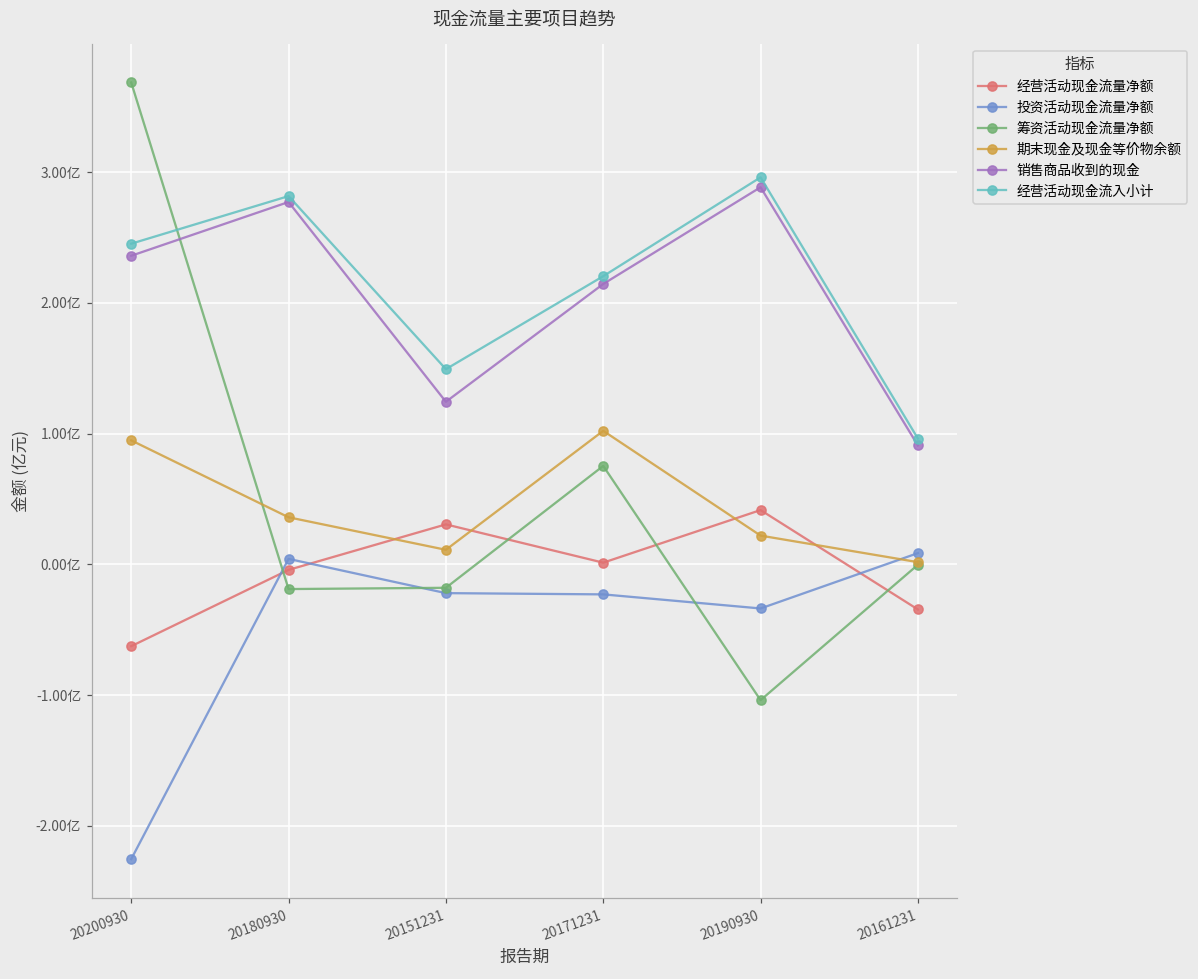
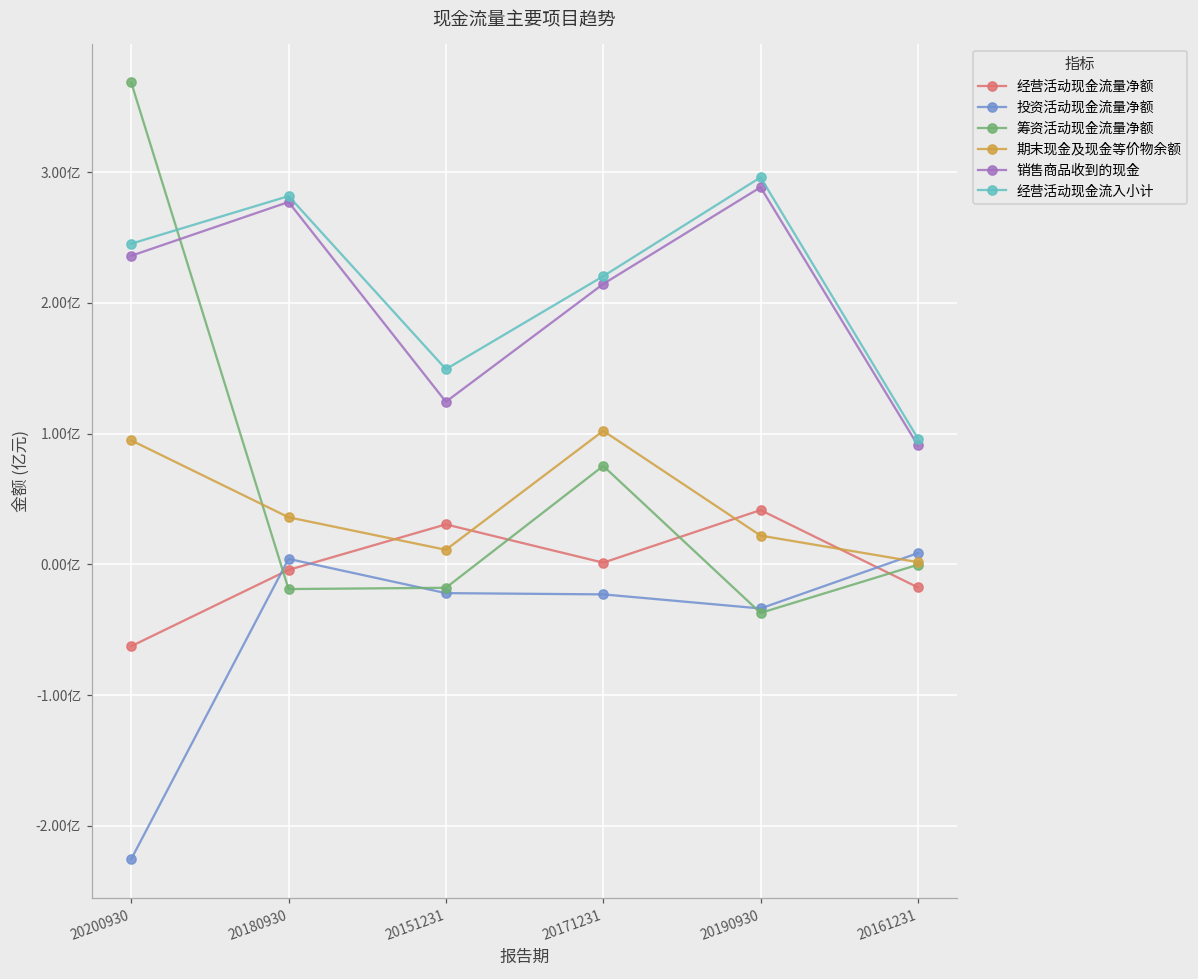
筹资活动现金流量净额, 20190930: -1.04亿 -> -0.37亿
经营活动现金流量净额, 20161231: -0.35亿 -> -0.18亿
